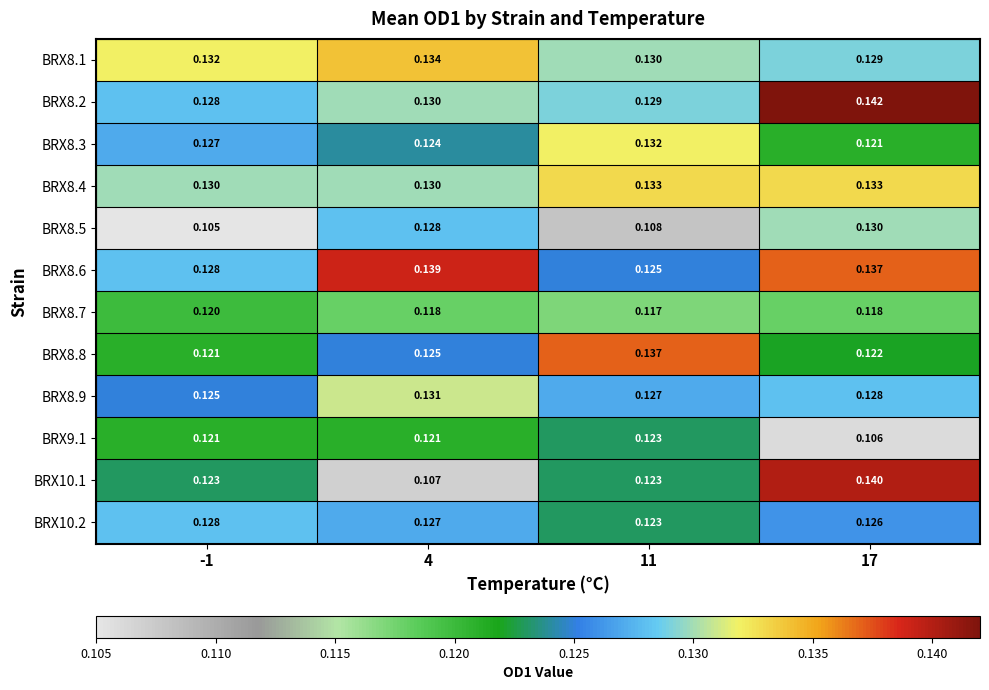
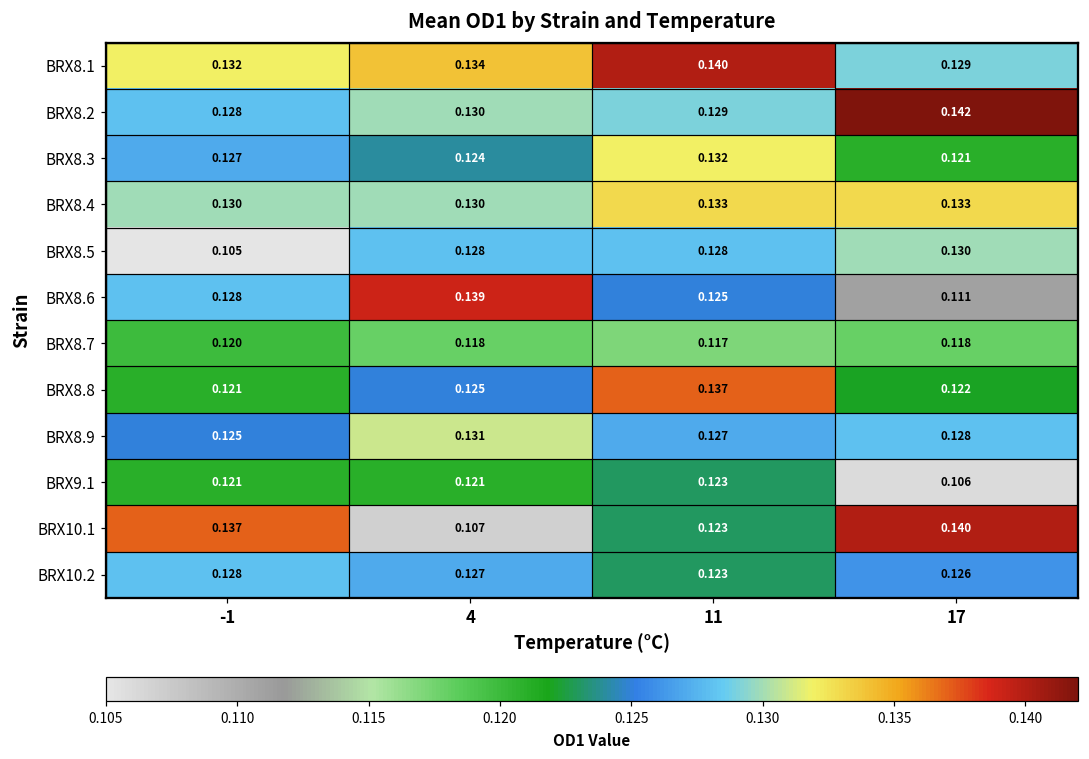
BRX8.1, 11: 0.130 -> 0.140
BRX8.5, 11: 0.108 -> 0.128
BRX8.6, 17: 0.137 -> 0.111
BRX10.1, -1: 0.123 -> 0.137
